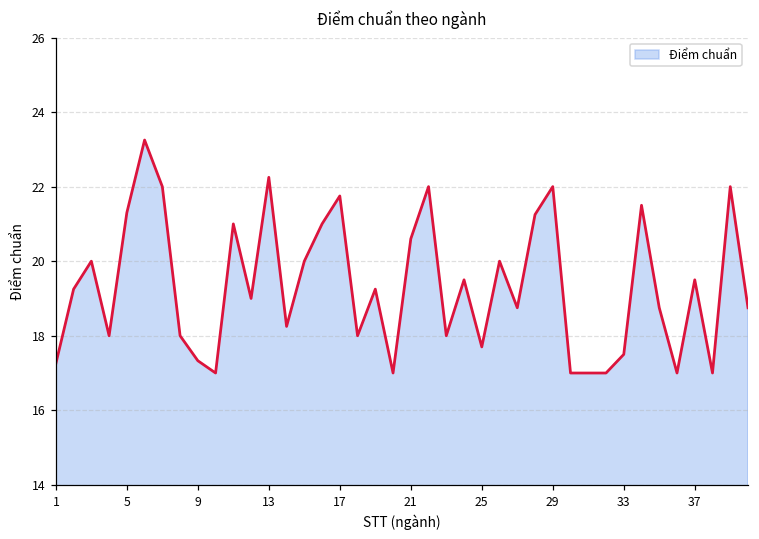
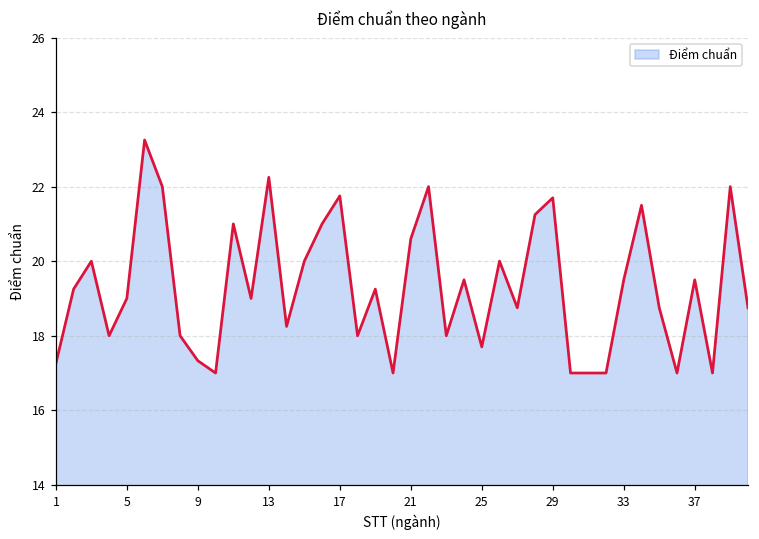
5: 21.3 -> 19.0
29: 22.0 -> 21.7
33: 17.5 -> 19.5
